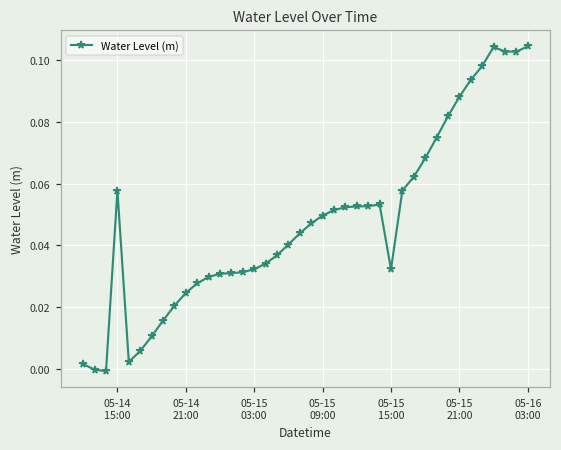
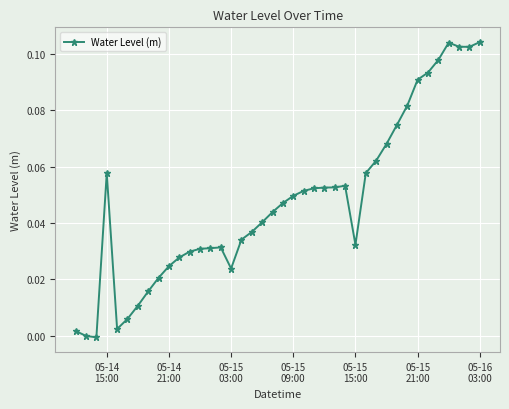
05-15 03:00: 0.032 -> 0.024
05-15 21:00: 0.088 -> 0.091
